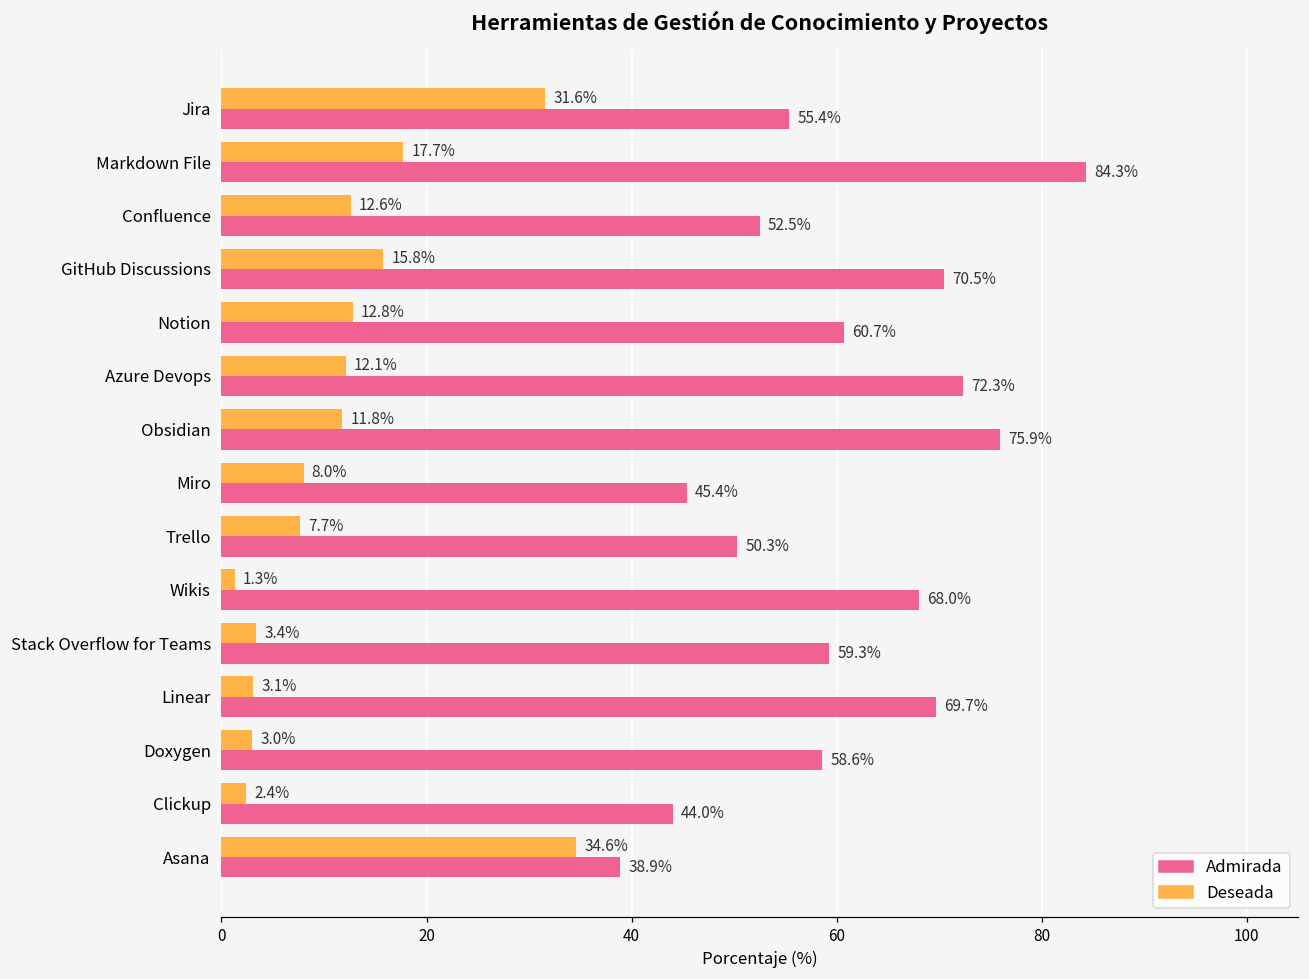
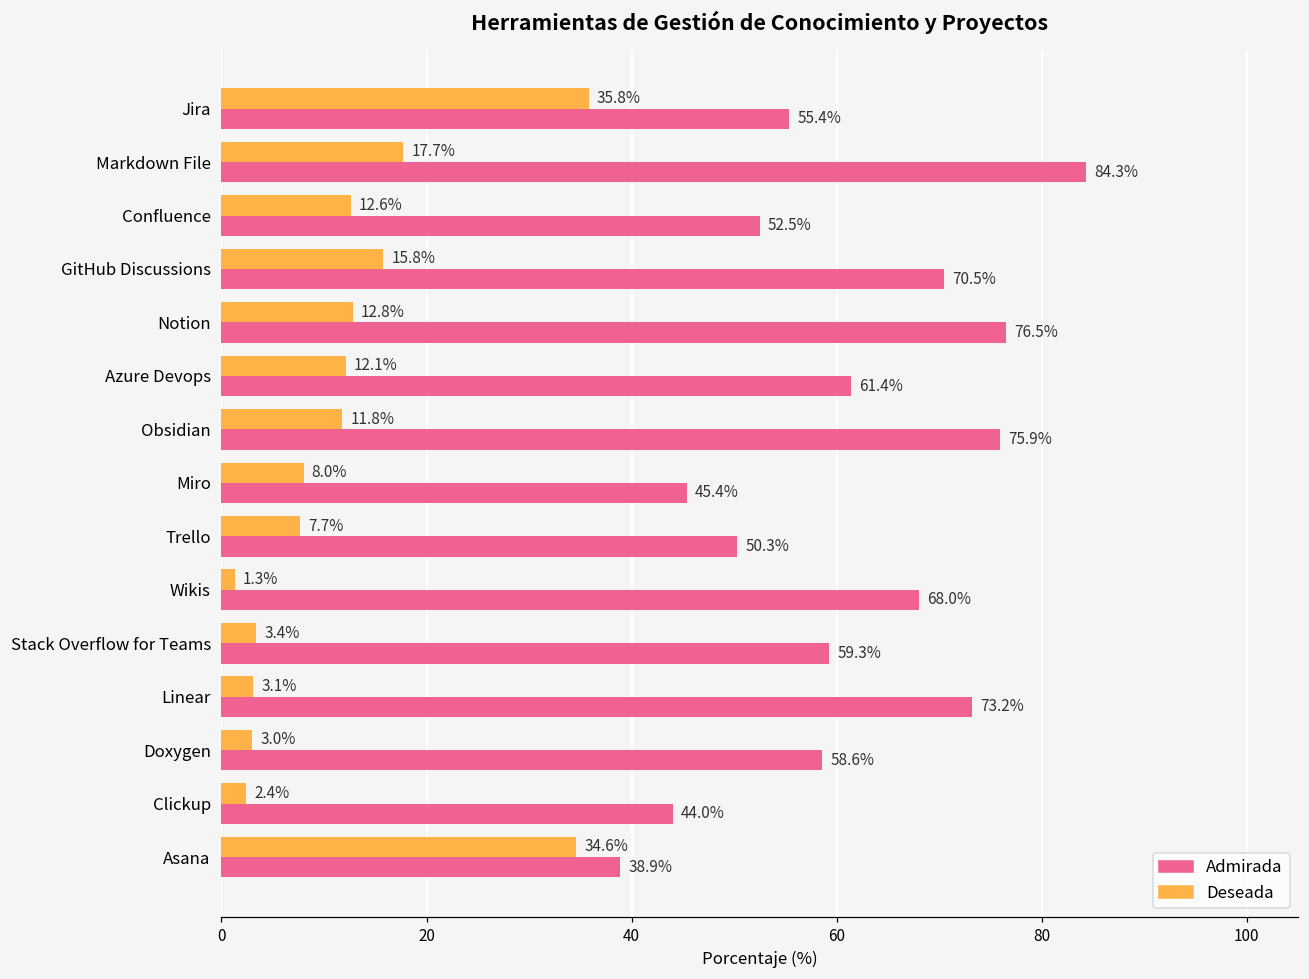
Deseada, Jira: 31.6% -> 35.8%
Admirada, Notion: 60.7% -> 76.5%
Admirada, Azure Devops: 72.3% -> 61.4%
Admirada, Linear: 69.7% -> 73.2%
